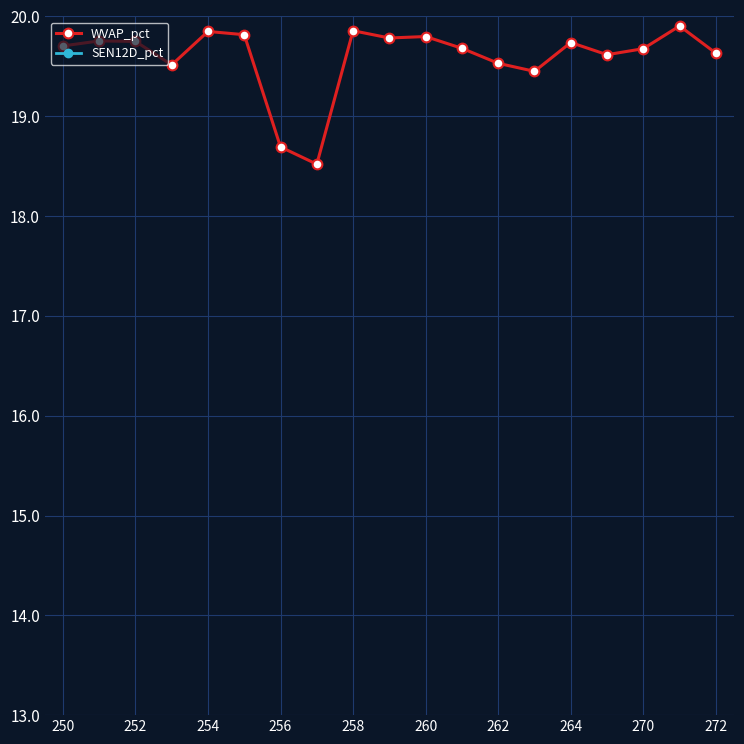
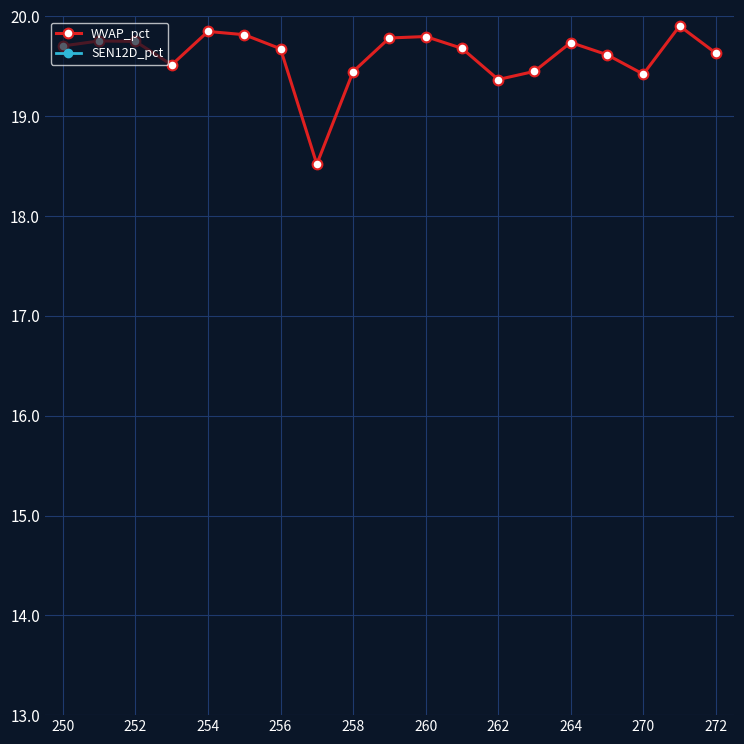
WVAP_pct, 256: 18.7 -> 19.7
WVAP_pct, 258: 19.9 -> 19.4
WVAP_pct, 262: 19.5 -> 19.4
WVAP_pct, 270: 19.7 -> 19.4
